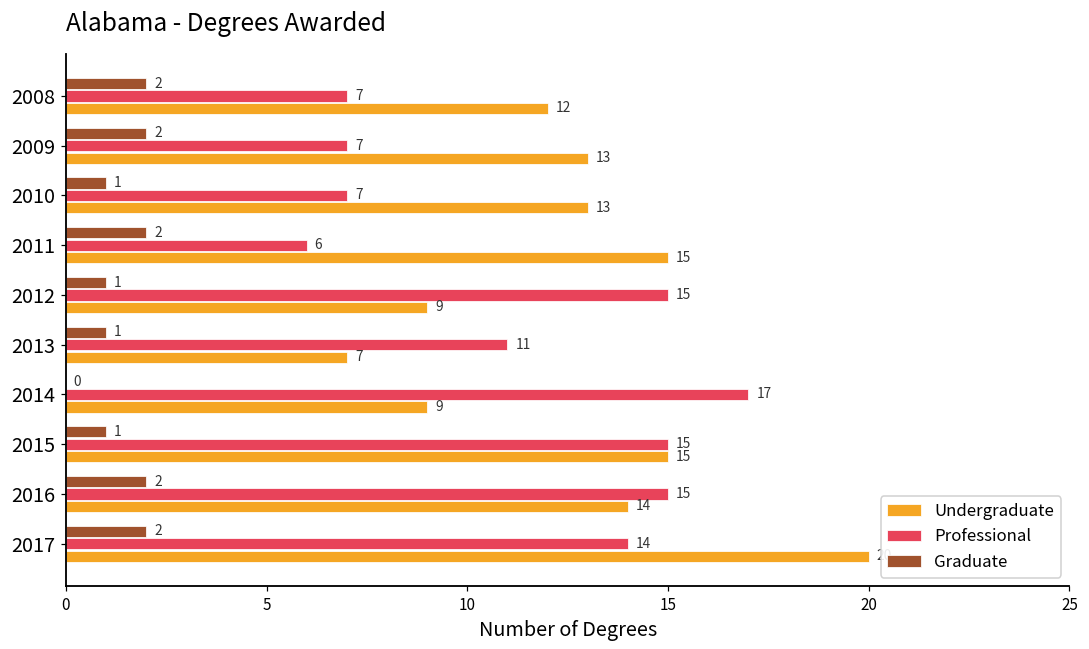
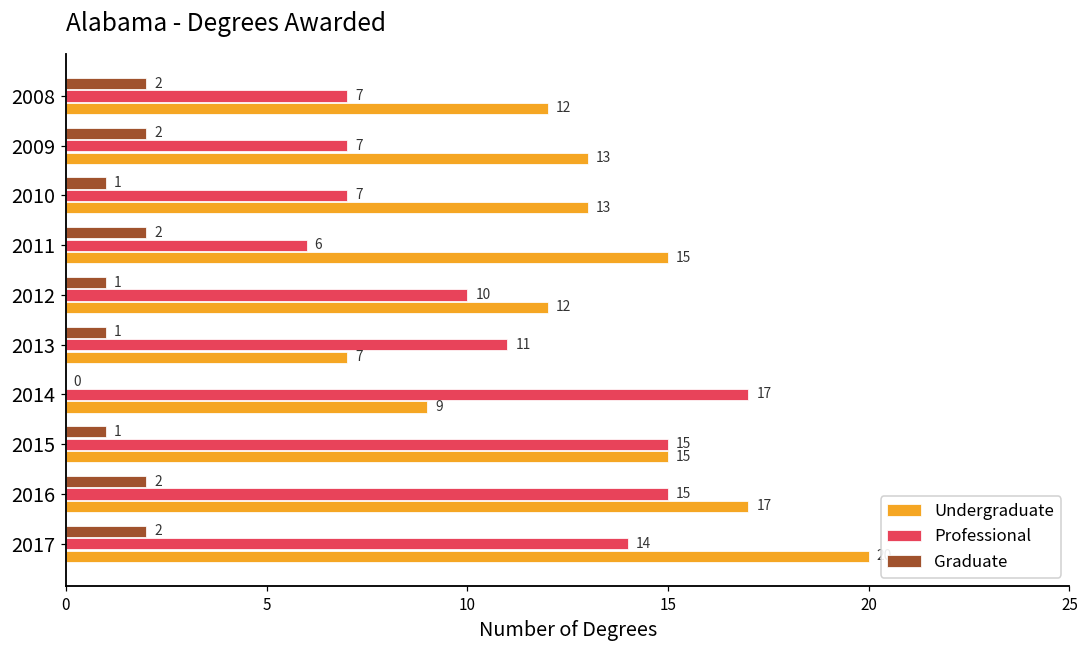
Professional, 2012: 15 -> 10
Undergraduate, 2012: 9 -> 12
Undergraduate, 2016: 14 -> 17
